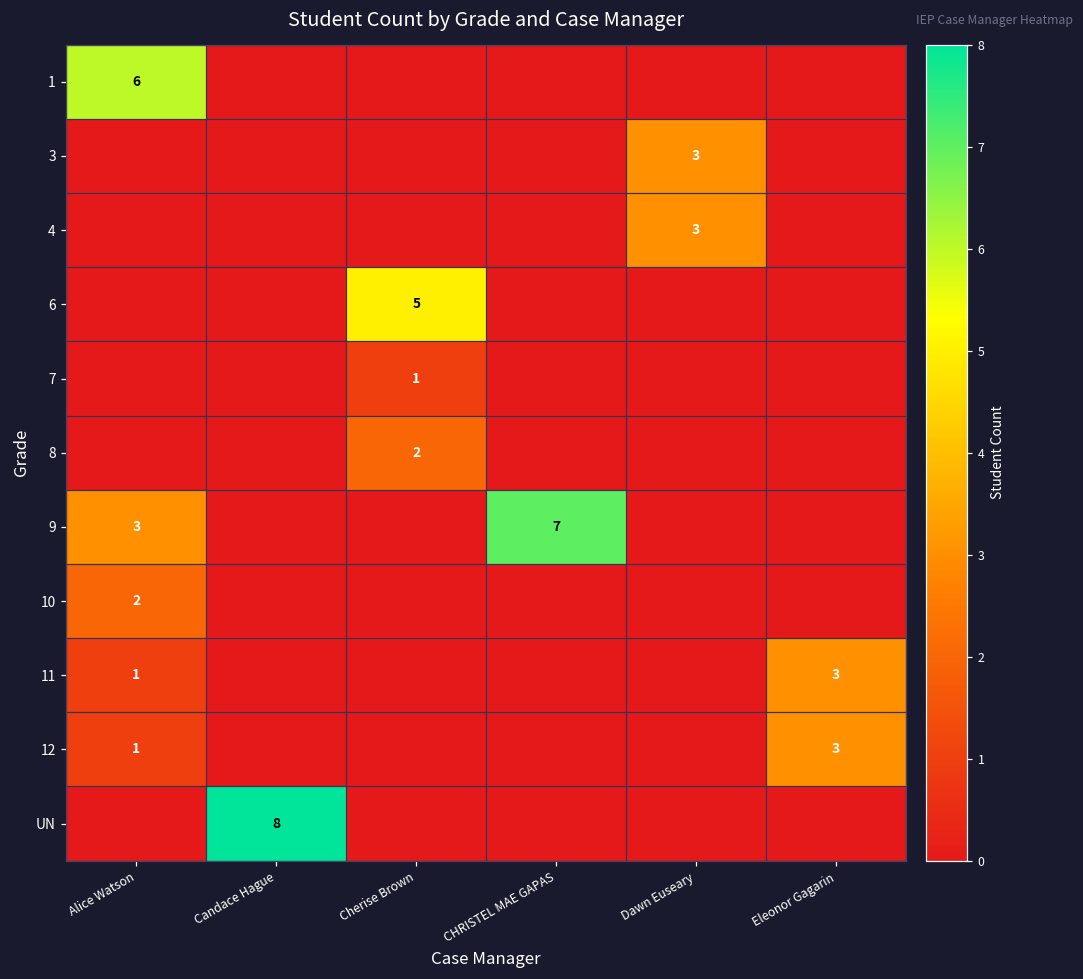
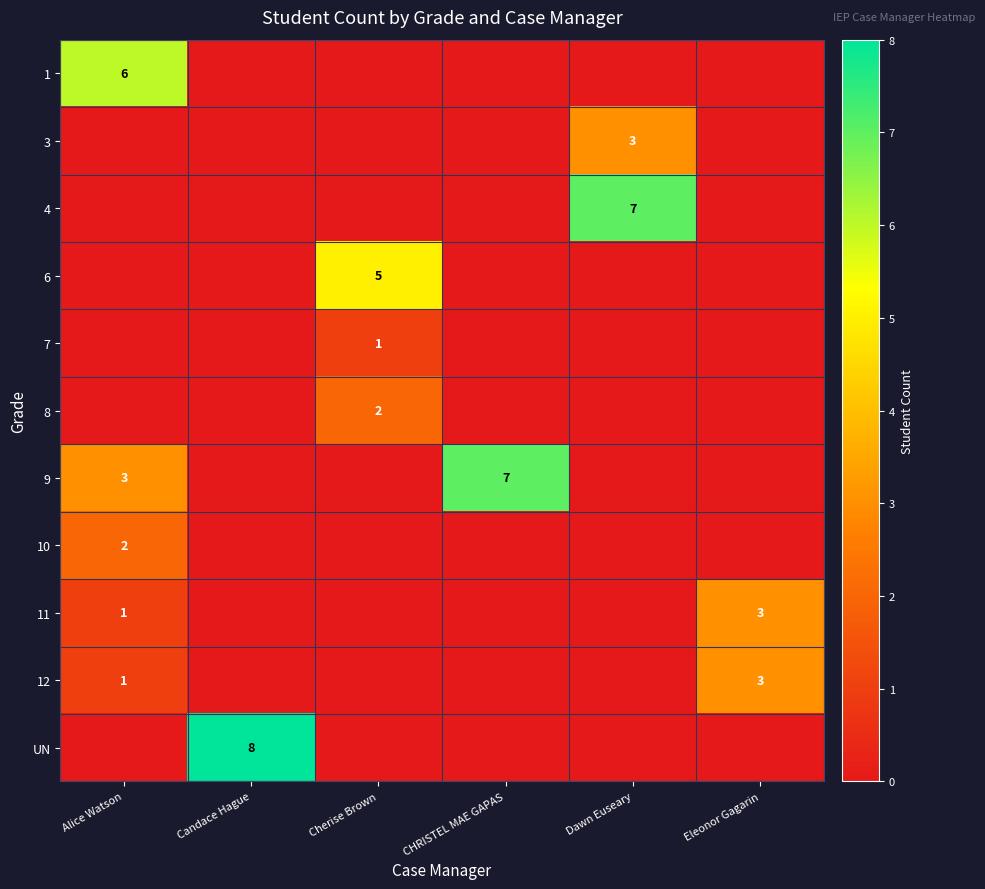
4, Dawn Euseary: 3 -> 7
